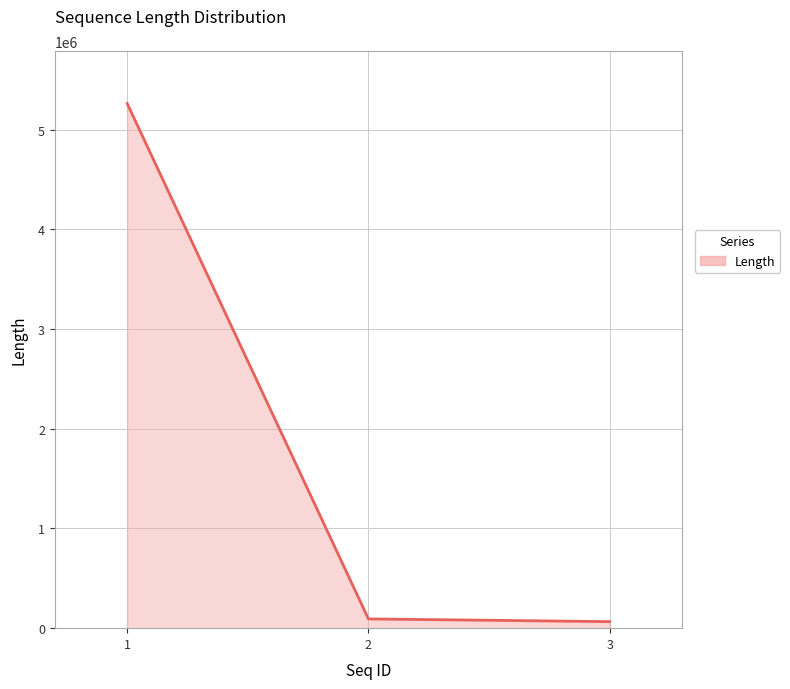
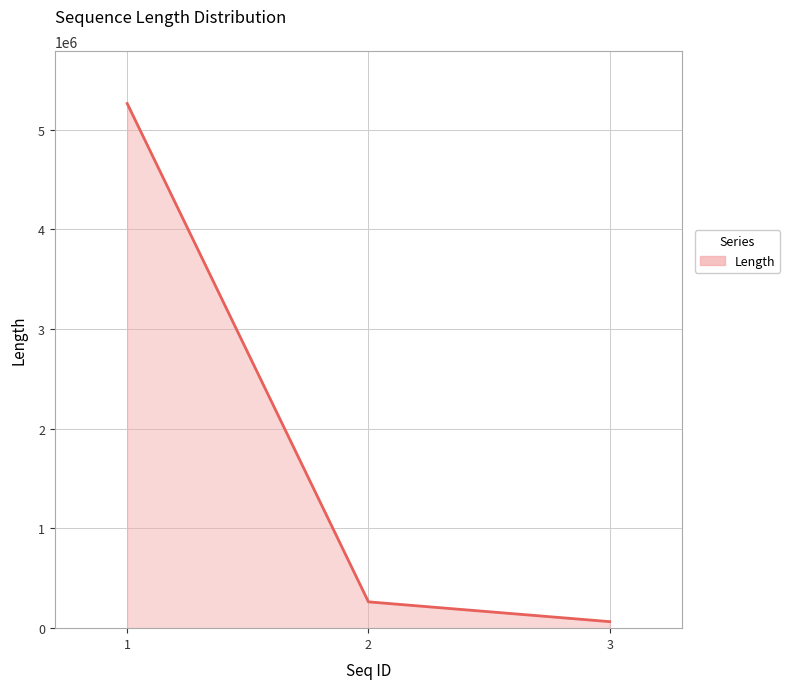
2: 100000 -> 300000
